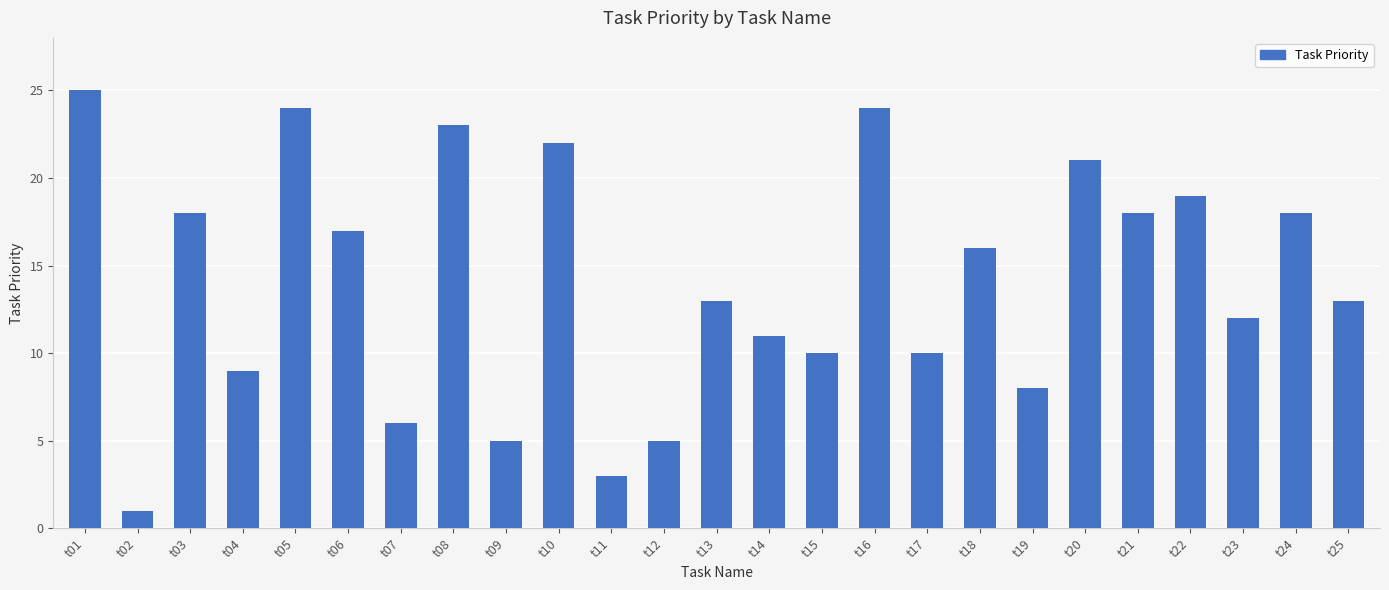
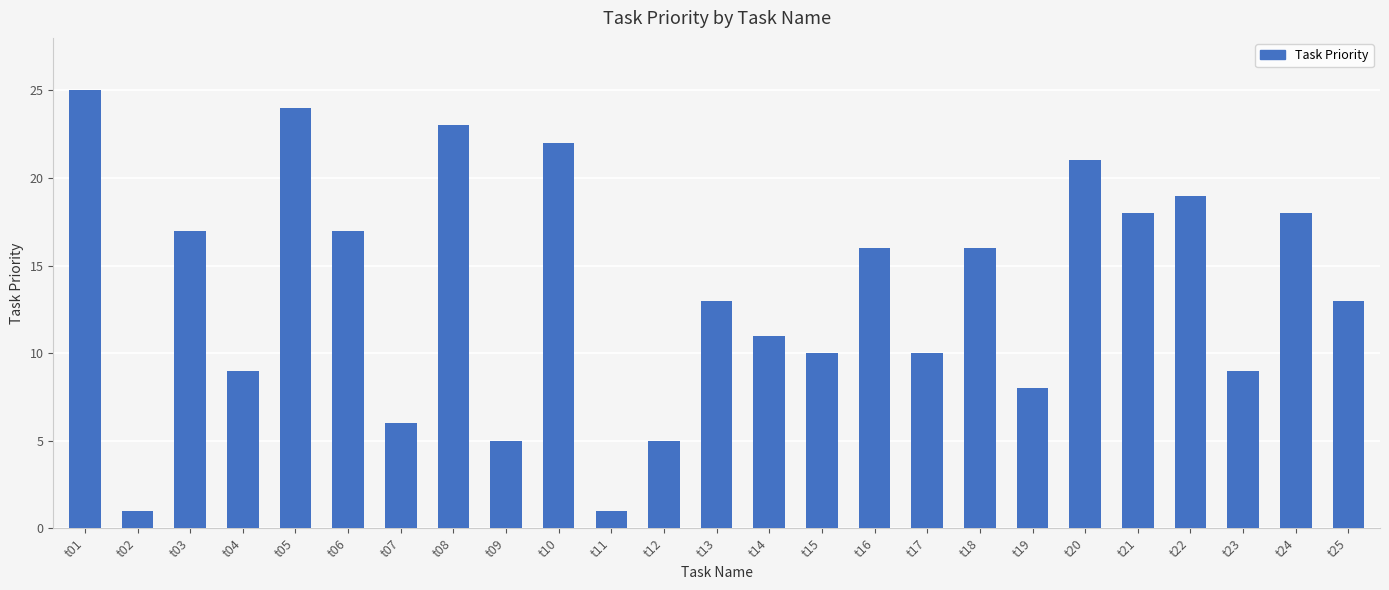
t03: 18 -> 17
t11: 3 -> 1
t16: 24 -> 16
t23: 12 -> 9
